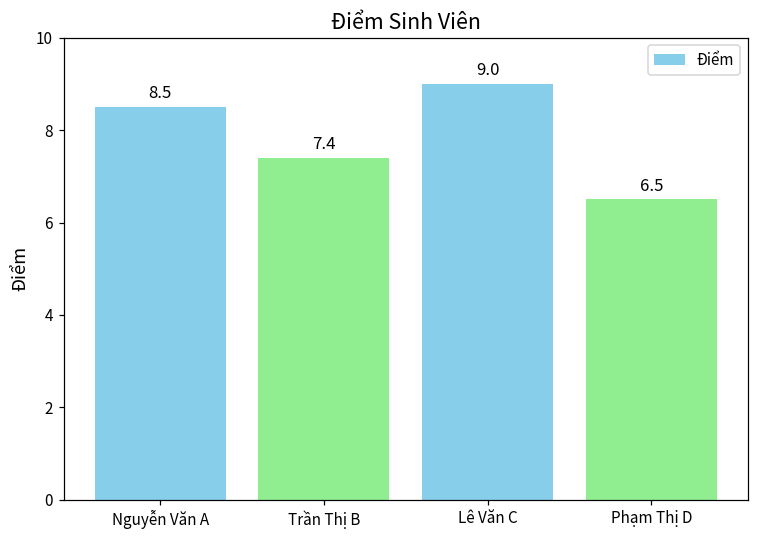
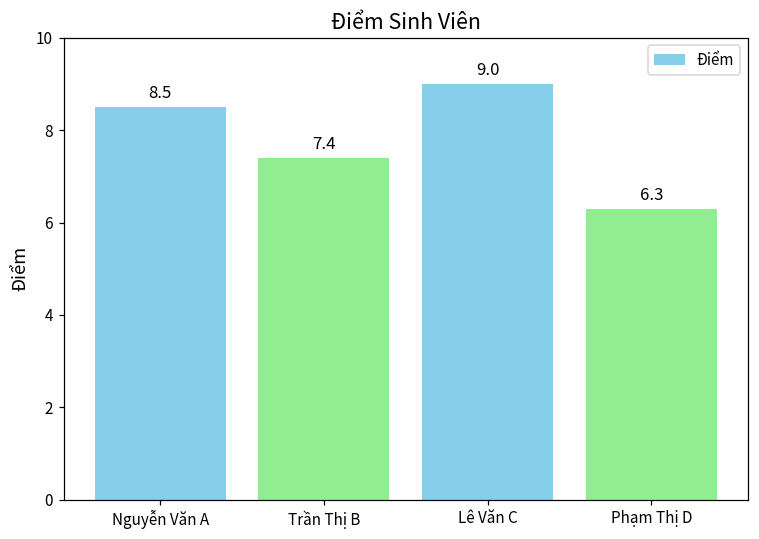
Phạm Thị D: 6.5 -> 6.3
